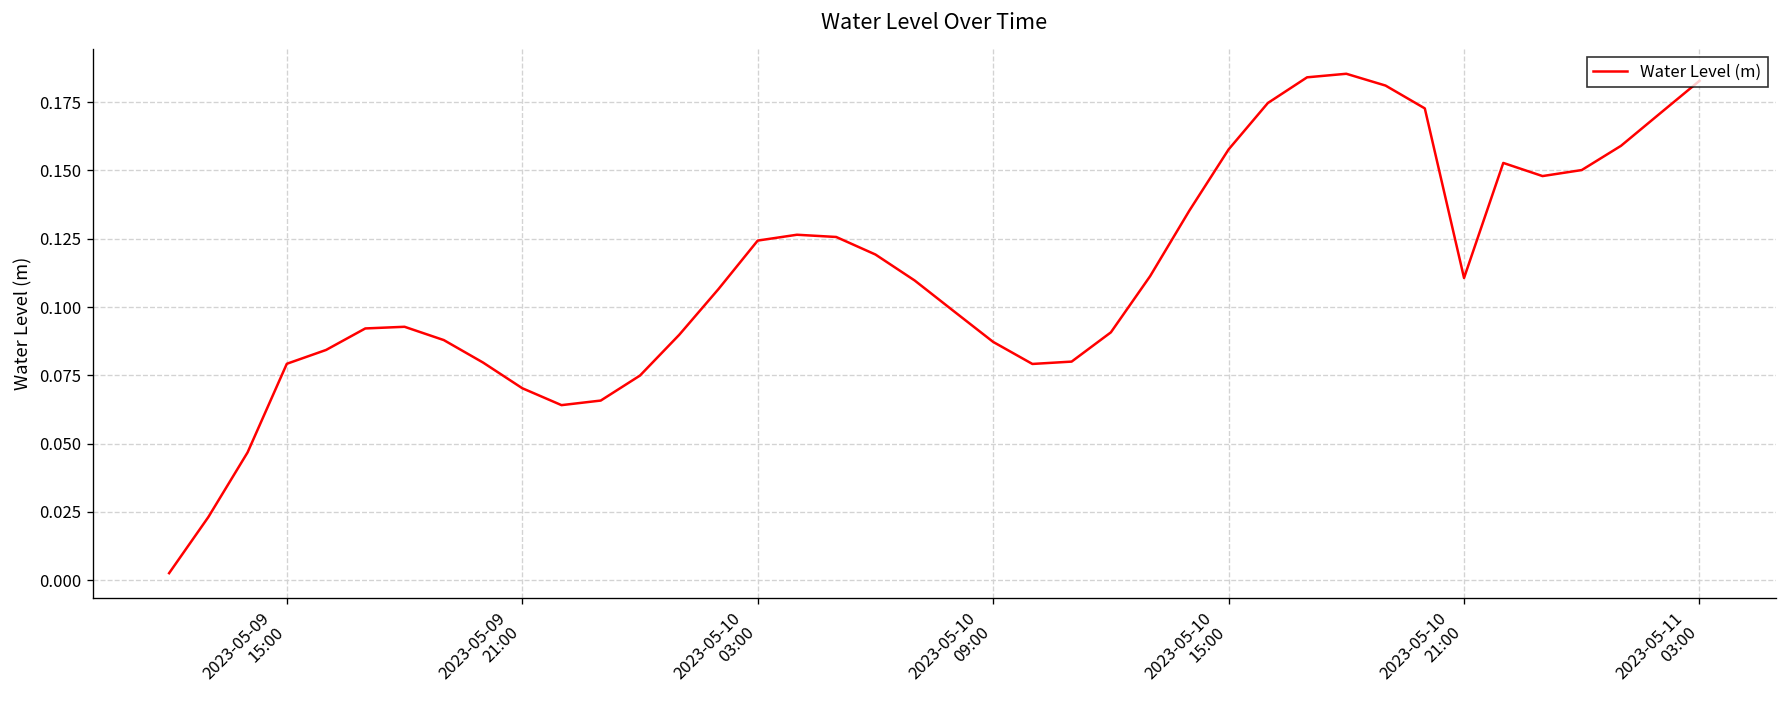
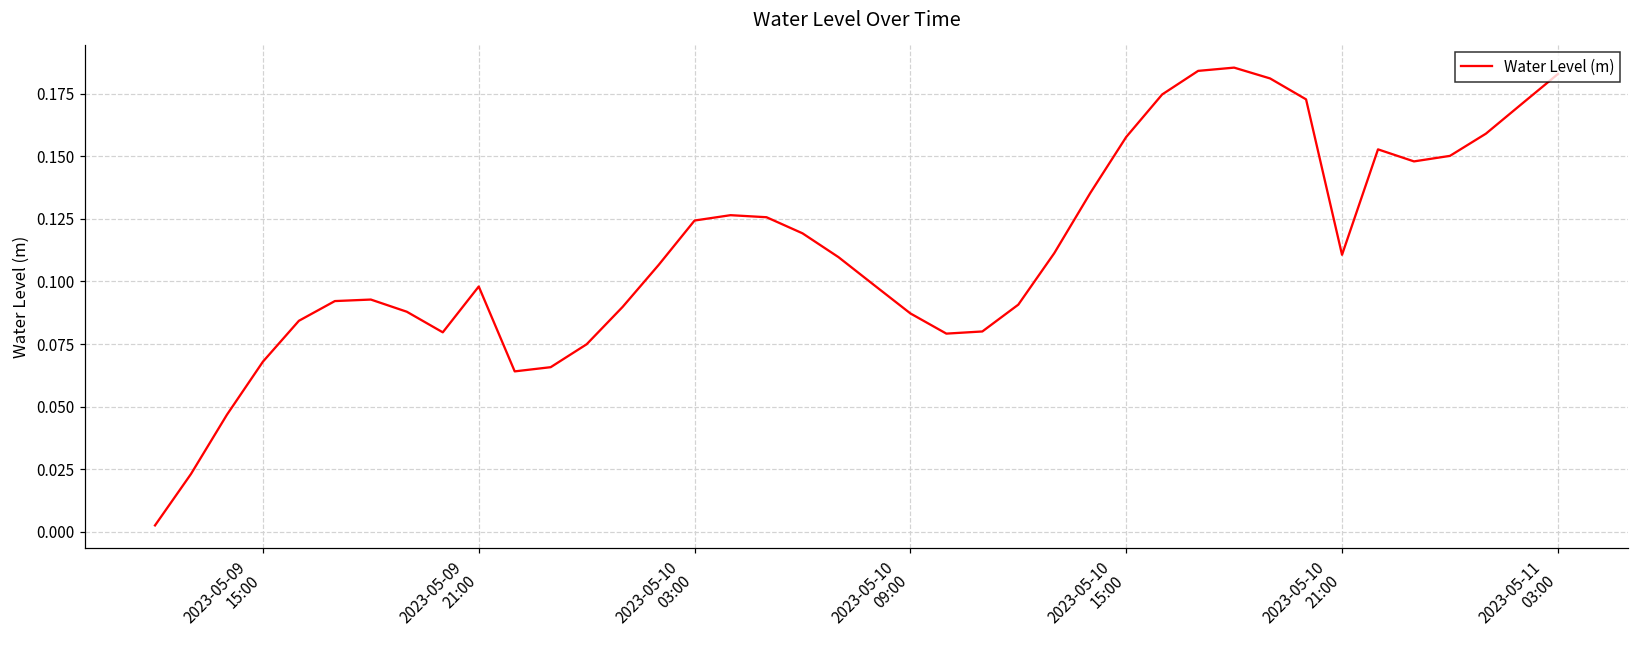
2023-05-09 15:00: 0.079 -> 0.068
2023-05-09 21:00: 0.070 -> 0.098
